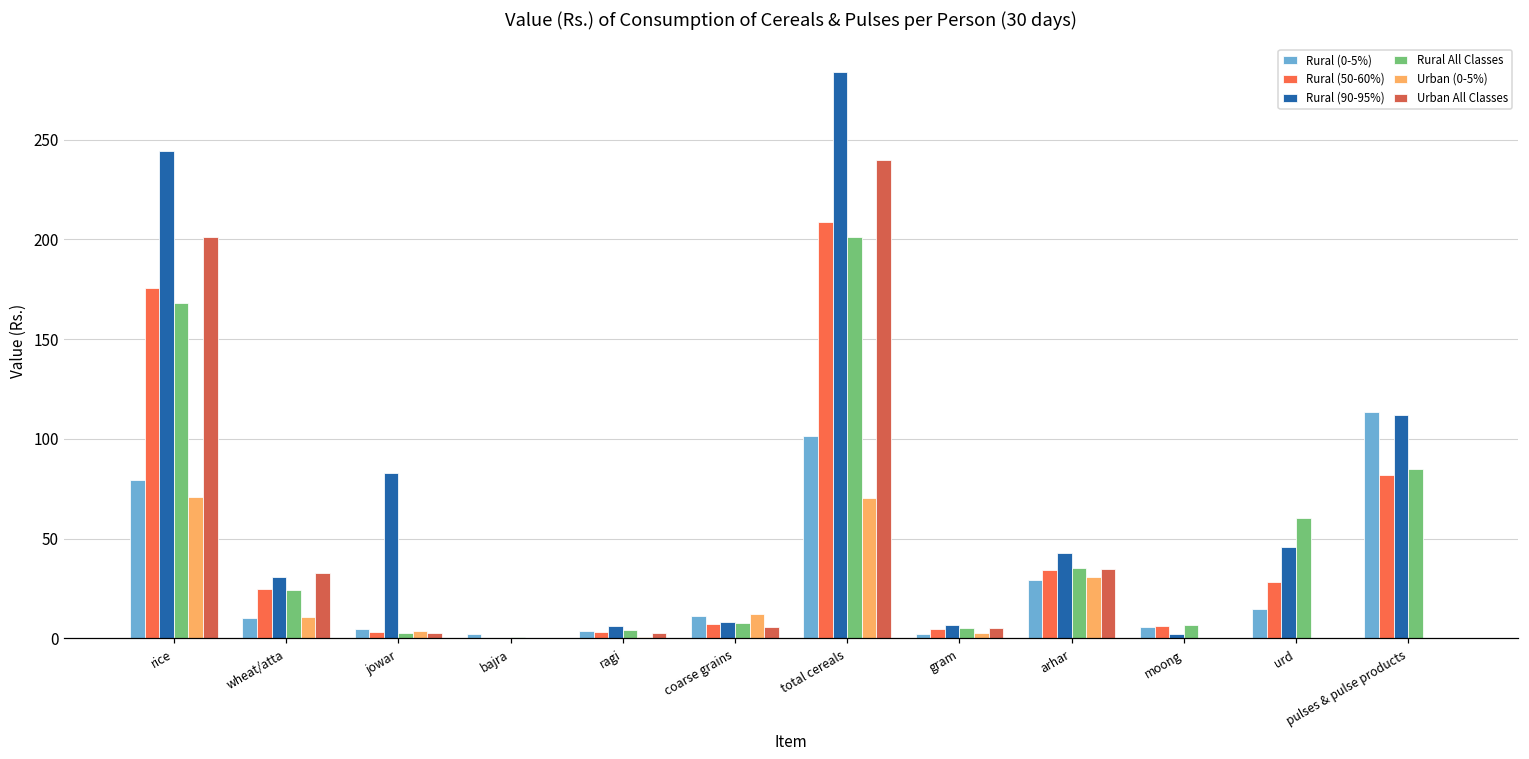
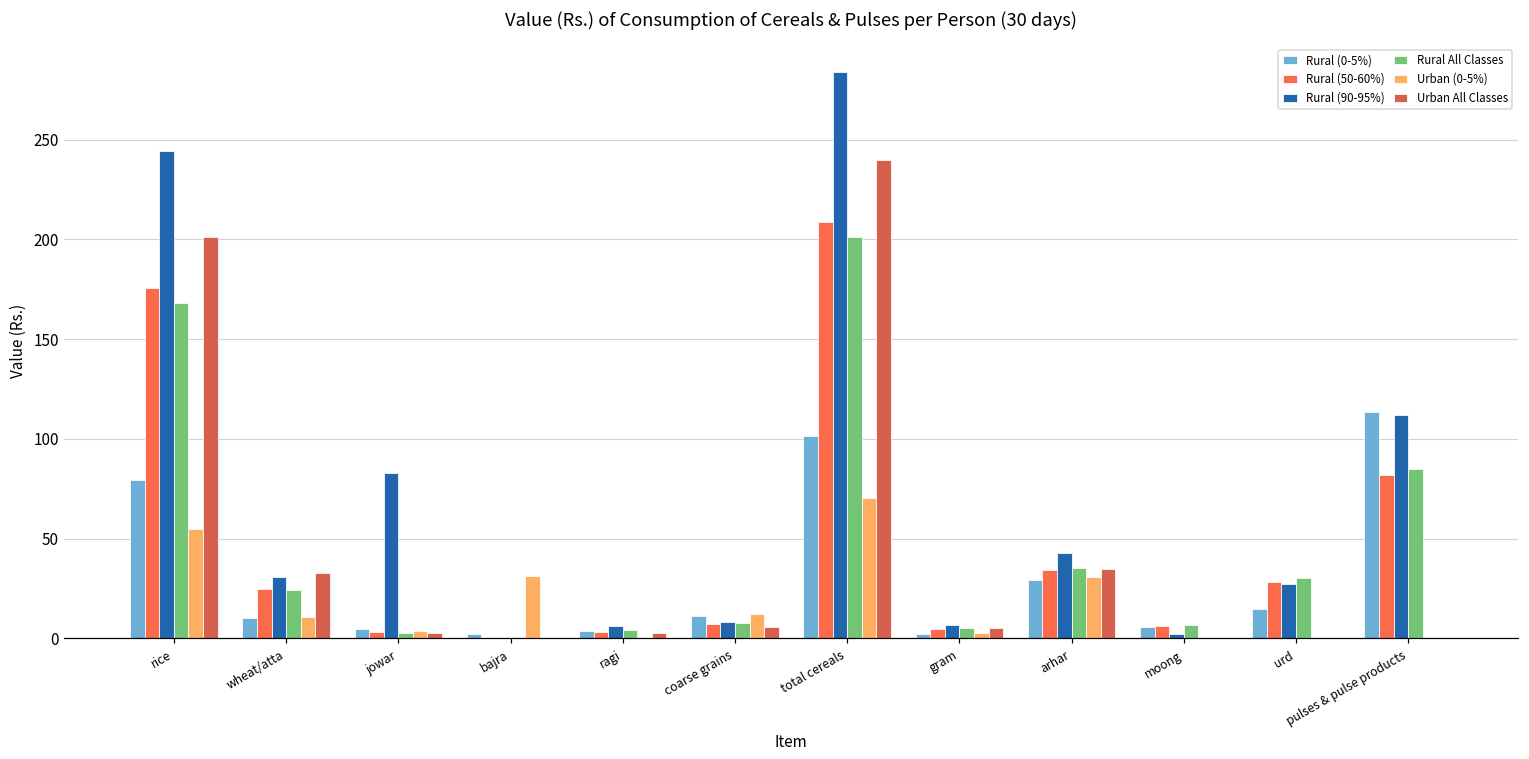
Urban (0-5%), rice: 71 -> 55
Urban (0-5%), bajra: 0 -> 31
Rural (90-95%), urd: 46 -> 28
Rural All Classes, urd: 61 -> 30
